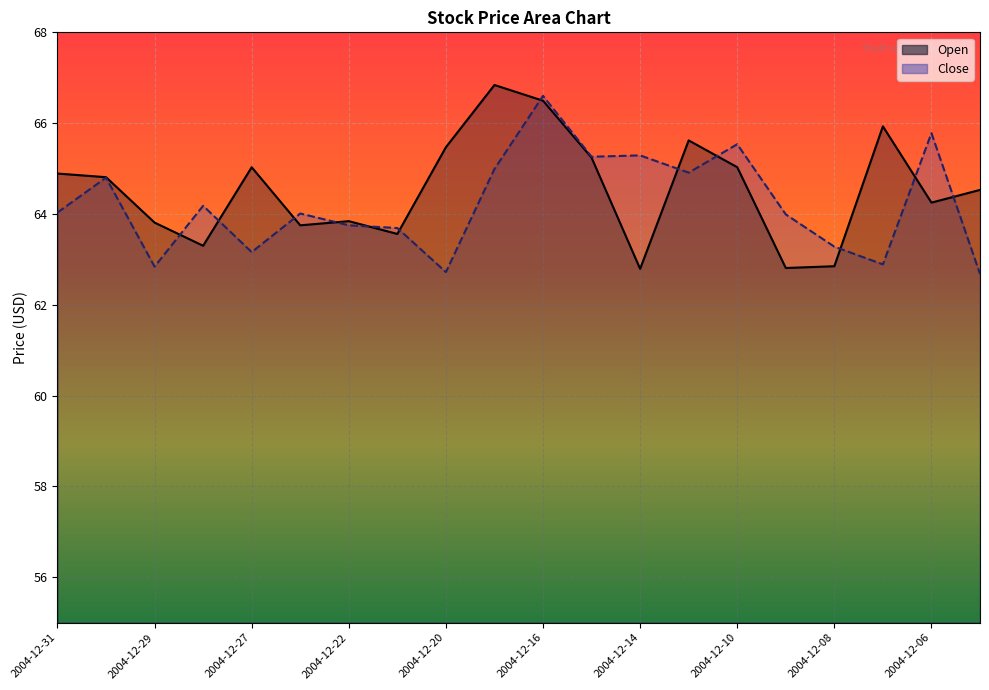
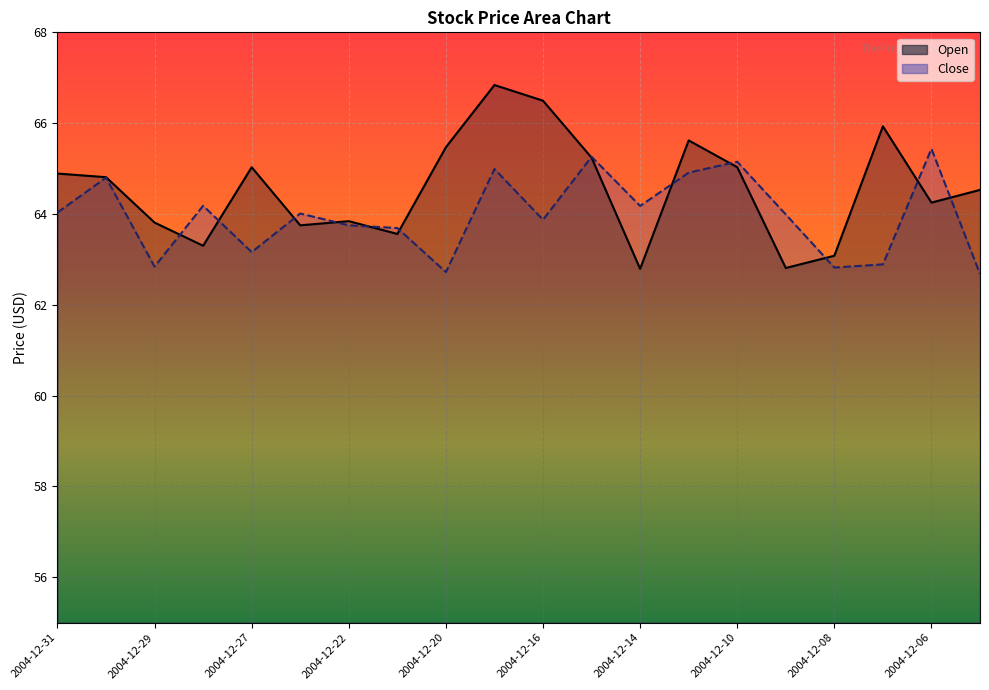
Close, 2004-12-16: 66.6 -> 63.9
Close, 2004-12-14: 65.3 -> 64.2
Close, 2004-12-10: 65.5 -> 65.2
Open, 2004-12-08: 62.8 -> 63.1
Close, 2004-12-08: 63.3 -> 62.8
Close, 2004-12-06: 65.8 -> 65.4
